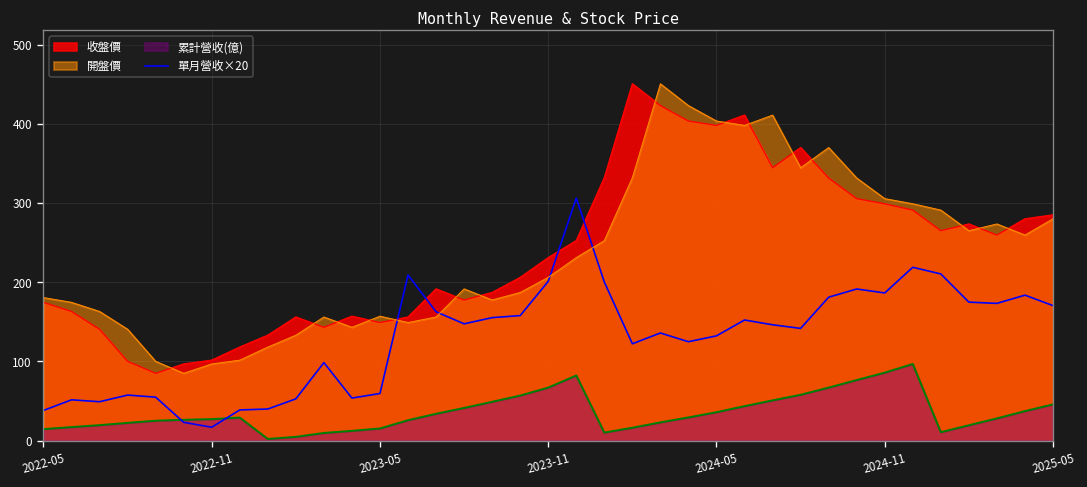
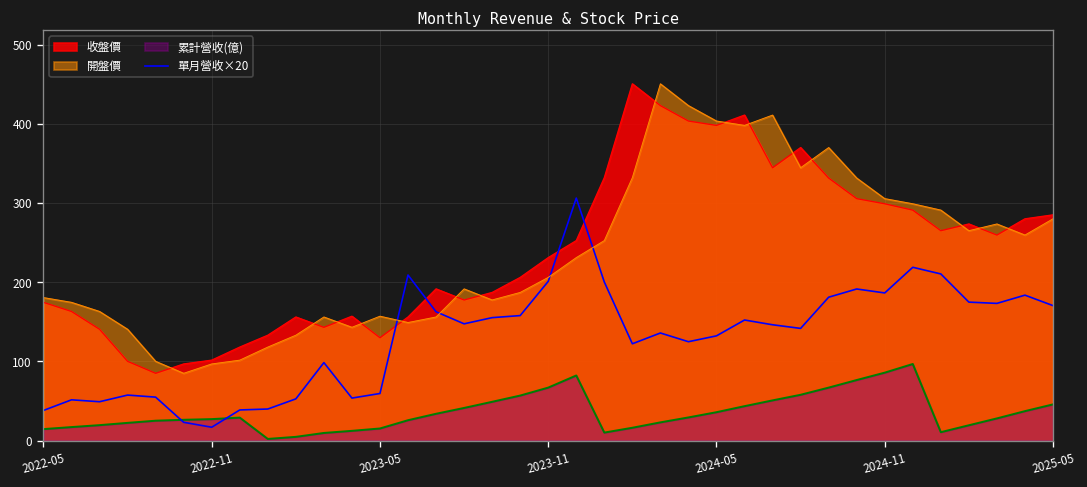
收盤價, 2023-05: 150 -> 130
